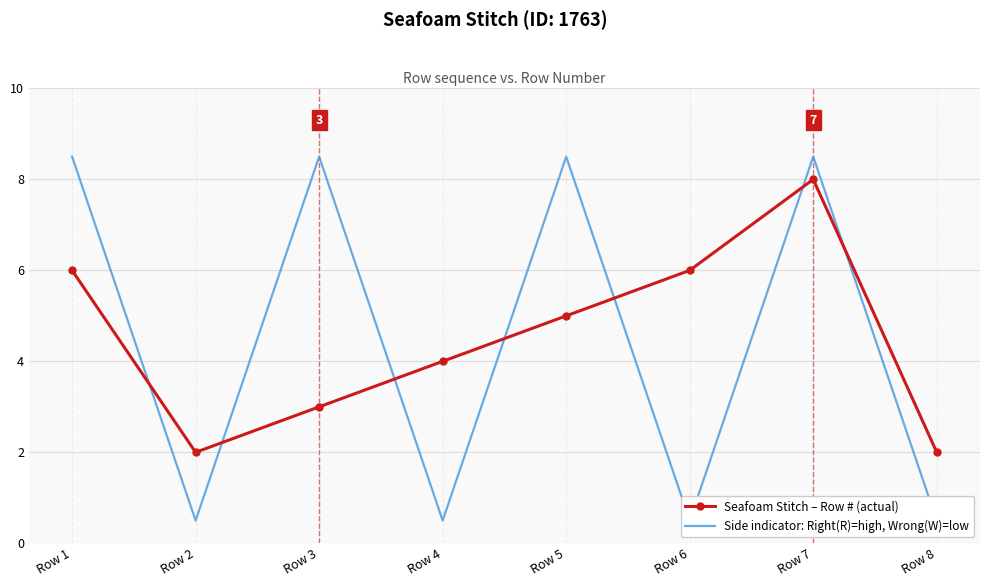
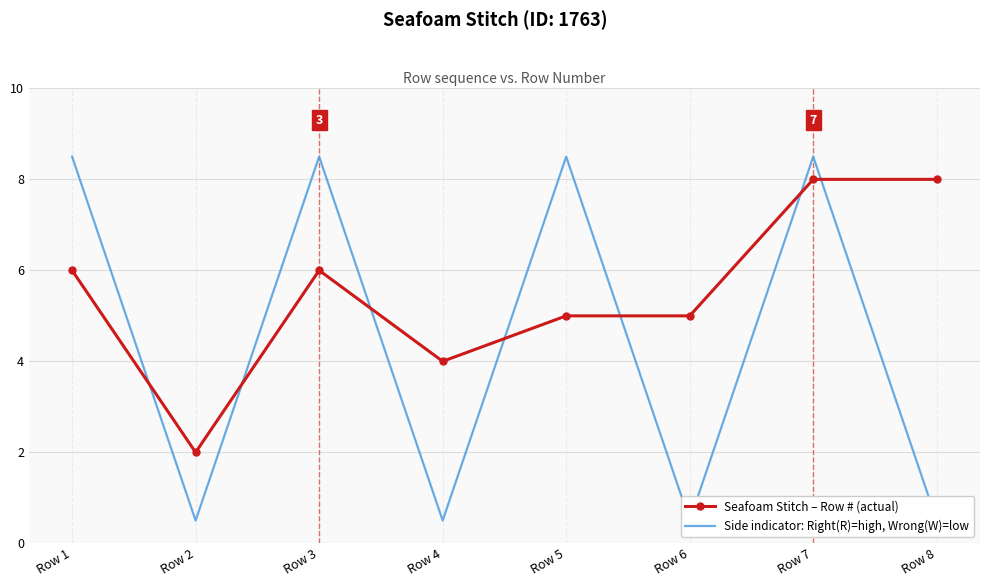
Seafoam Stitch – Row # (actual), Row 3: 3 -> 6
Seafoam Stitch – Row # (actual), Row 6: 6 -> 5
Seafoam Stitch – Row # (actual), Row 8: 2 -> 8
